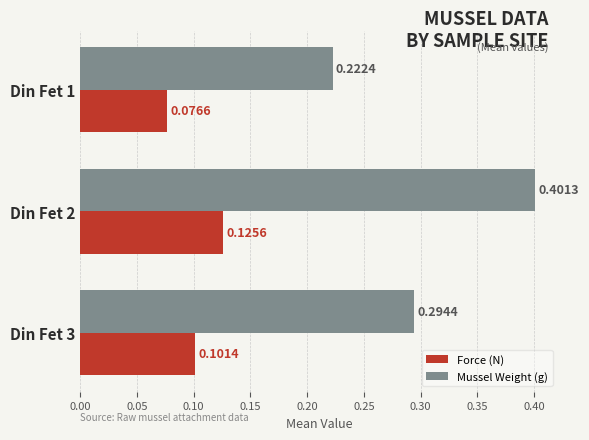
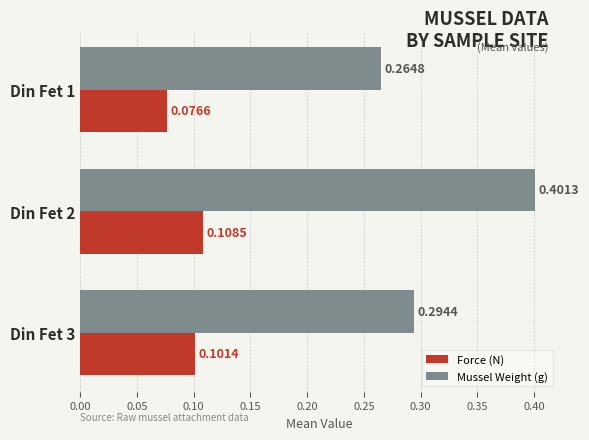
Mussel Weight (g), Din Fet 1: 0.2224 -> 0.2648
Force (N), Din Fet 2: 0.1256 -> 0.1085
